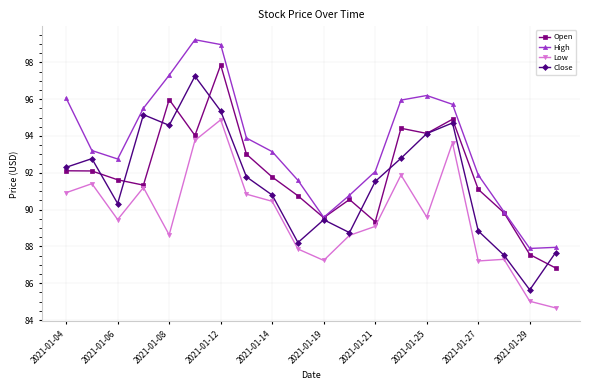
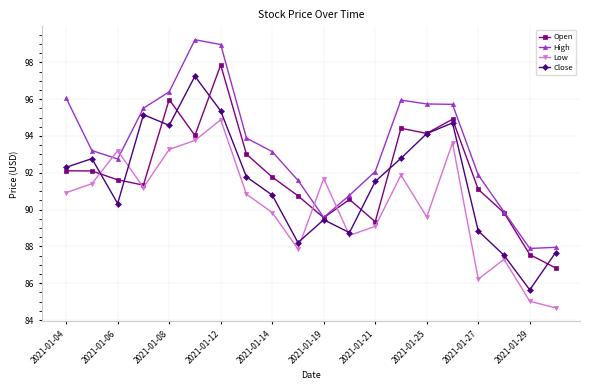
Low, 2021-01-06: 89.5 -> 93.2
High, 2021-01-08: 97.3 -> 96.4
Low, 2021-01-08: 88.6 -> 93.3
Low, 2021-01-14: 90.5 -> 89.8
Low, 2021-01-19: 87.2 -> 91.7
High, 2021-01-25: 96.2 -> 95.7
Low, 2021-01-27: 87.2 -> 86.2
